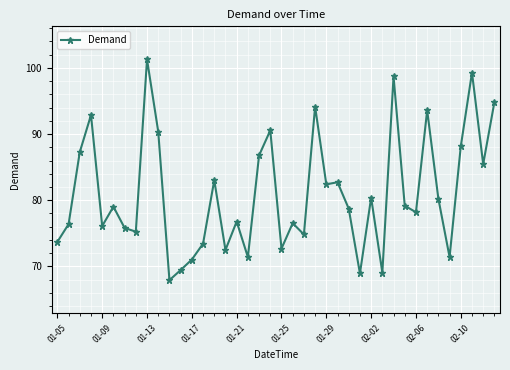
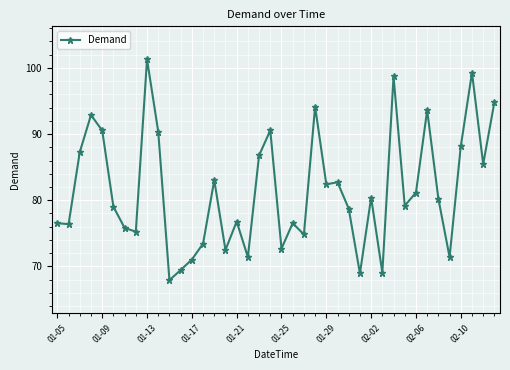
01-05: 74 -> 77
01-09: 76 -> 91
02-06: 78 -> 81
